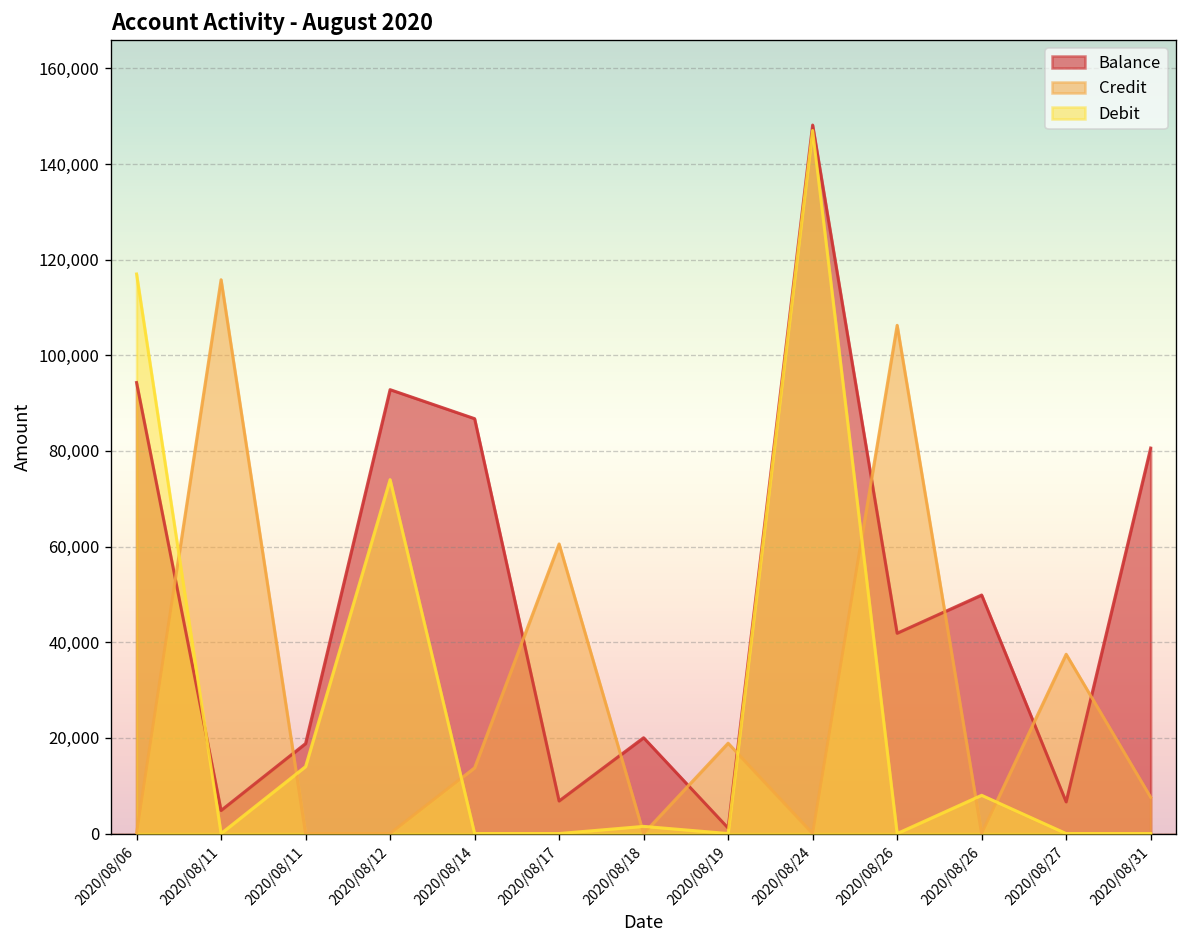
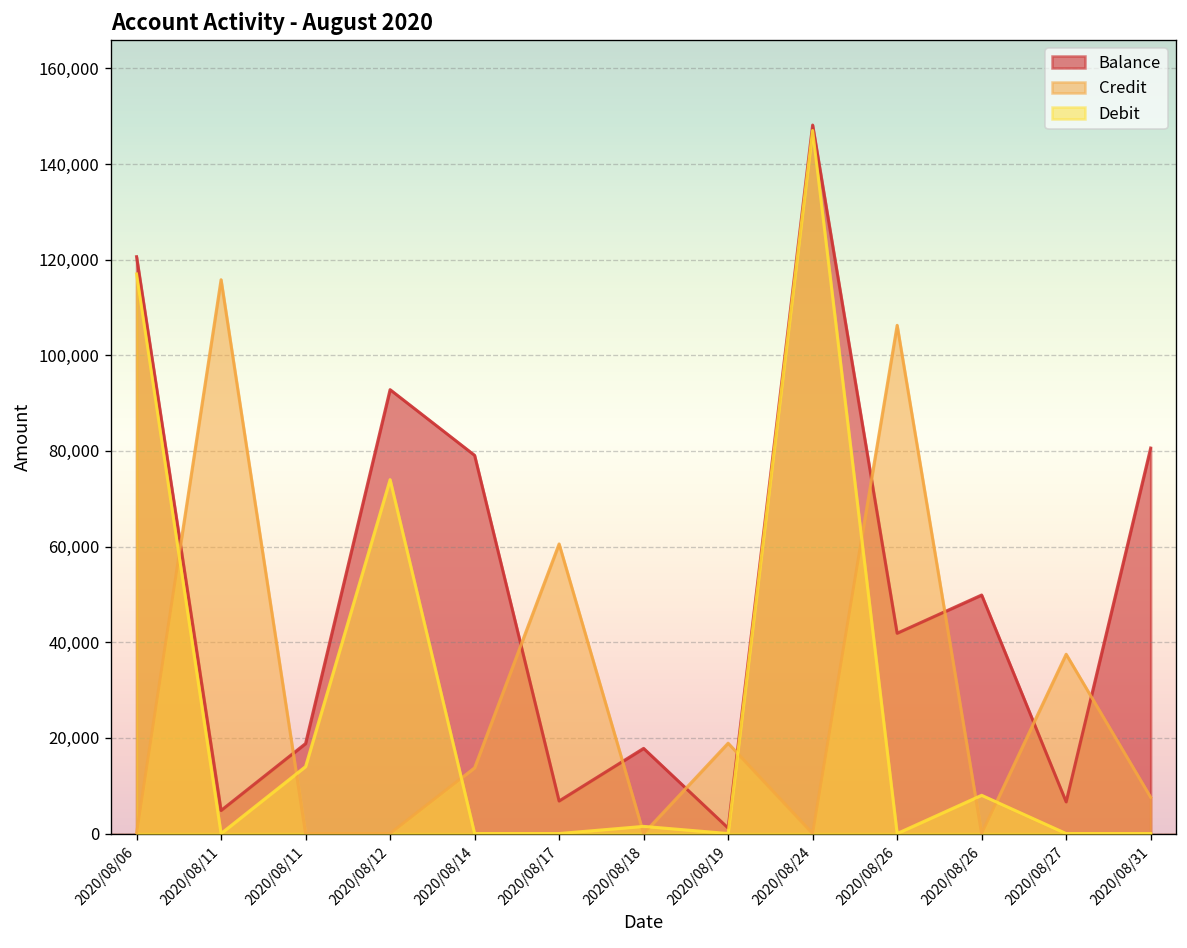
Balance, 2020/08/06: 94,000 -> 121,000
Balance, 2020/08/14: 87,000 -> 79,000
Balance, 2020/08/18: 20,000 -> 18,000
